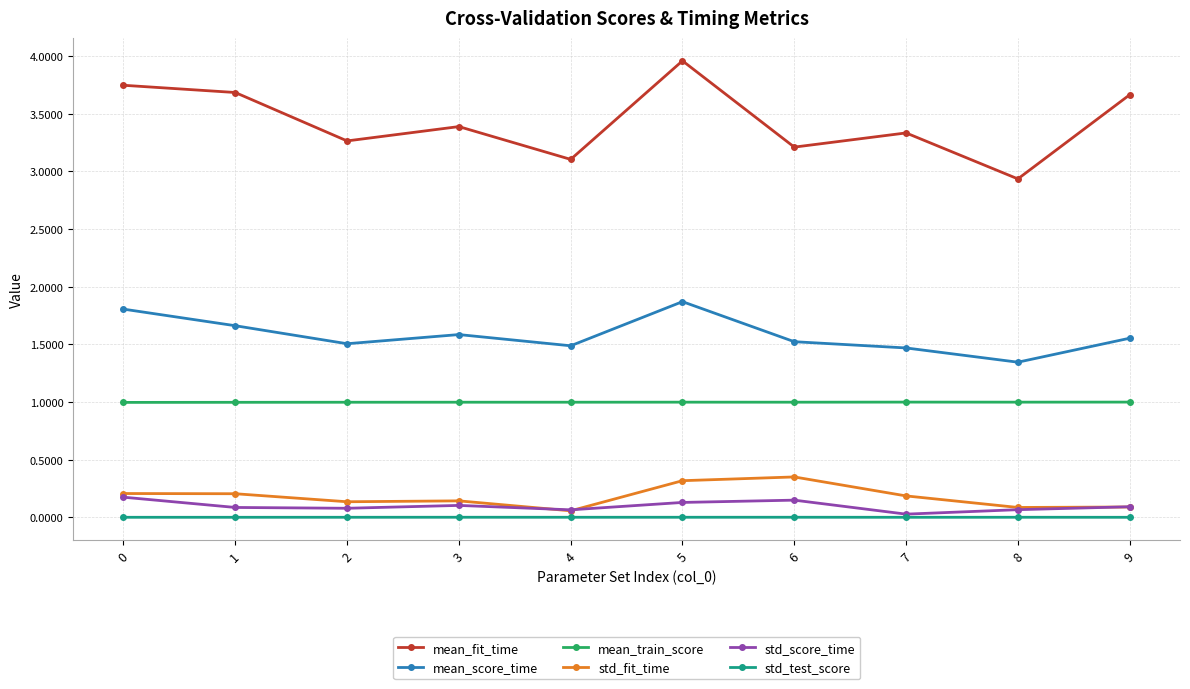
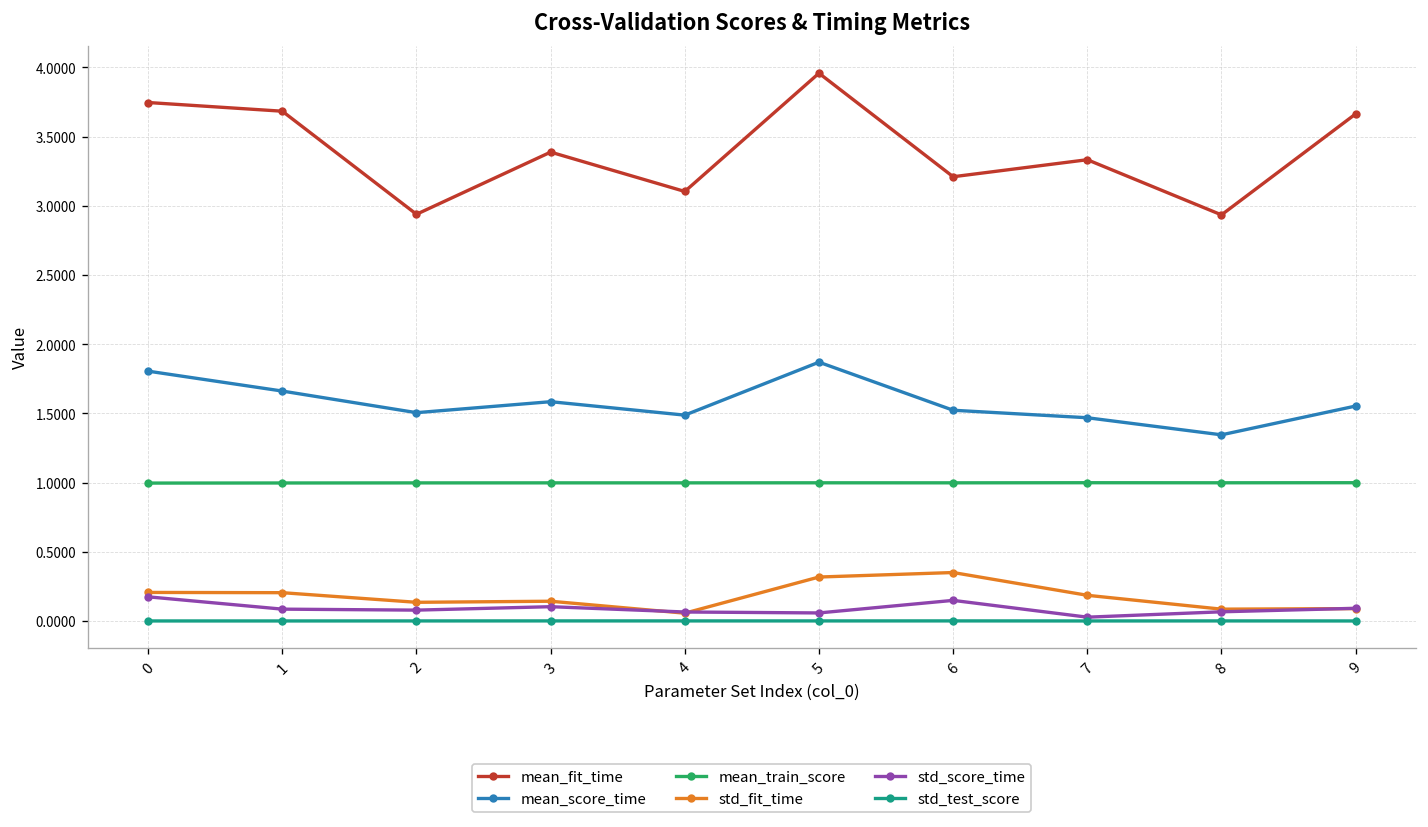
mean_fit_time, 2: 3.26 -> 2.94
std_score_time, 5: 0.13 -> 0.06
